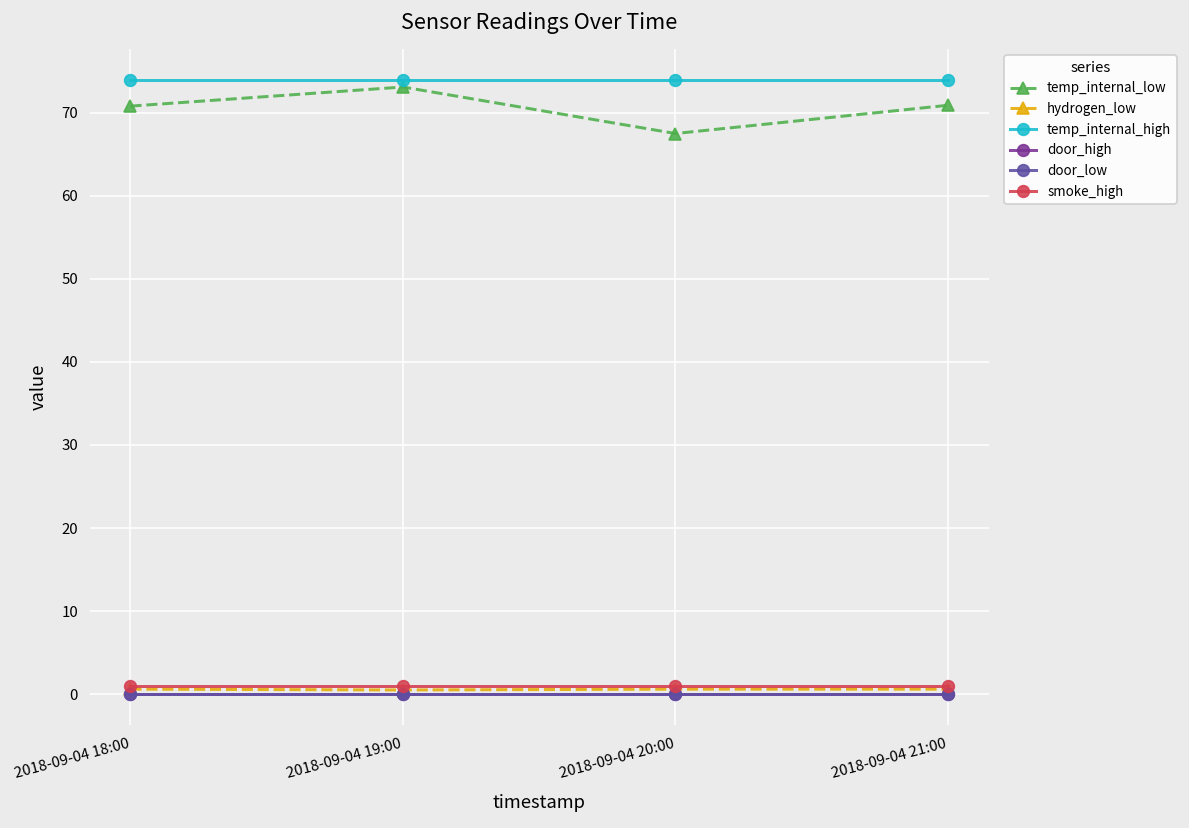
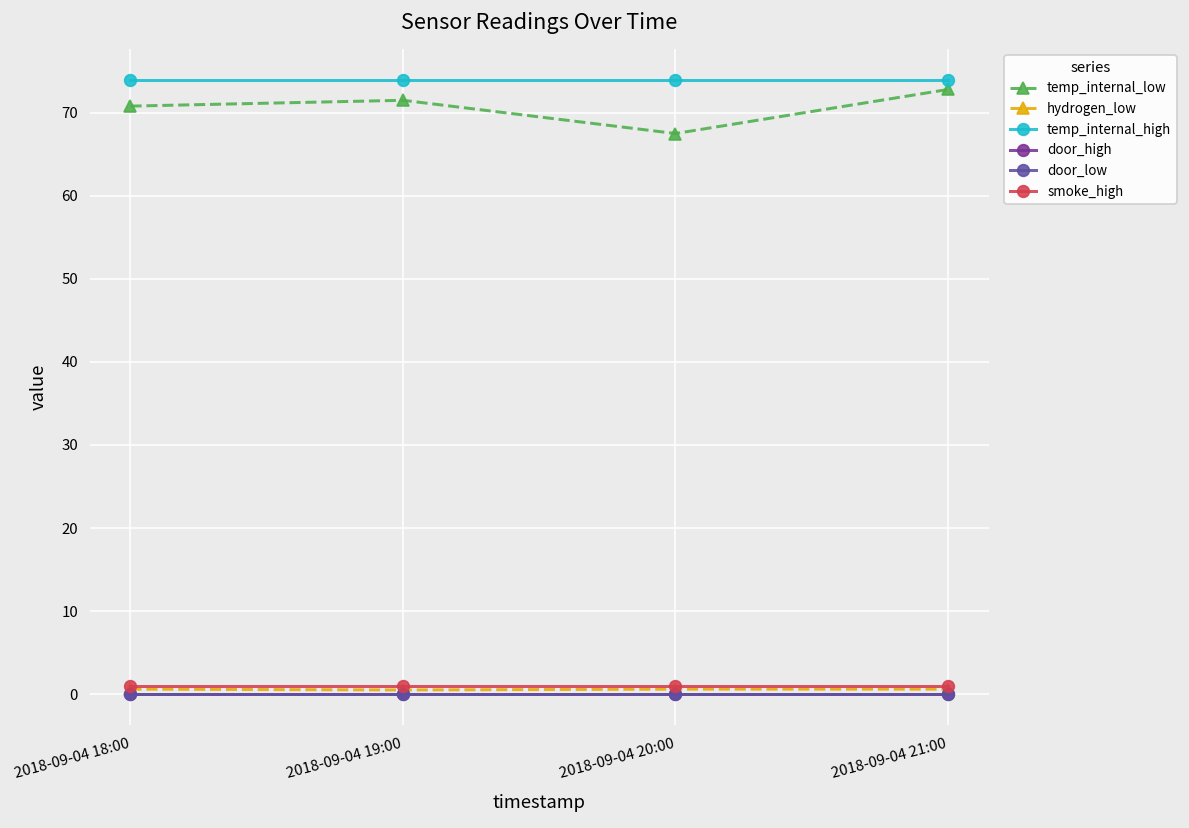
temp_internal_low, 2018-09-04 19:00: 73 -> 72
temp_internal_low, 2018-09-04 21:00: 71 -> 73
